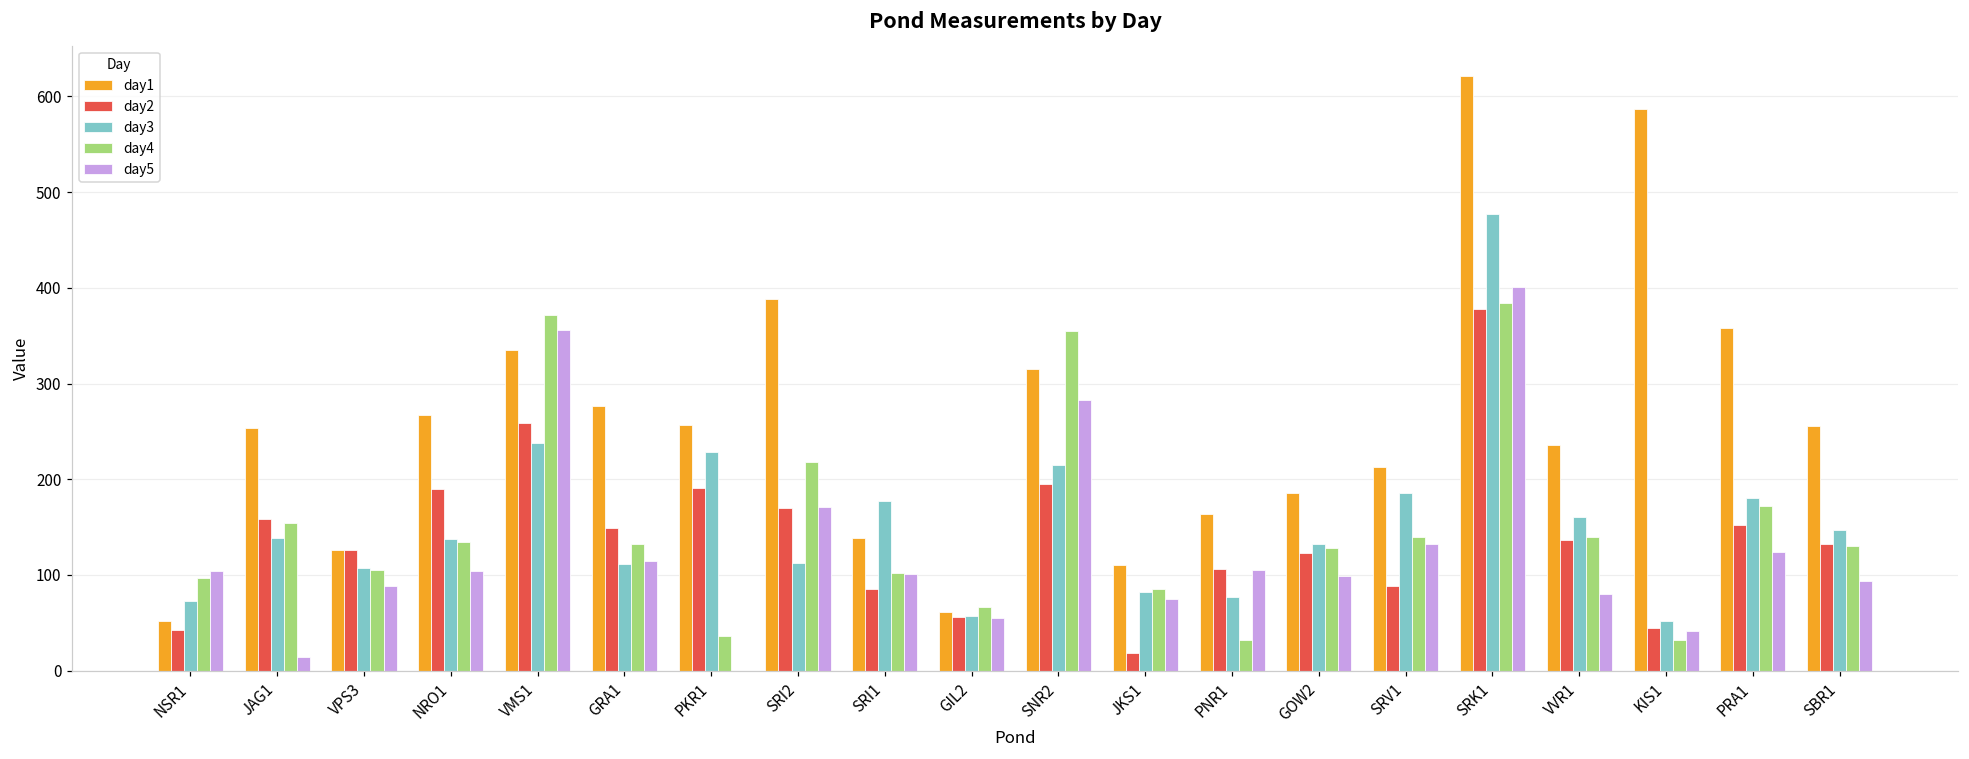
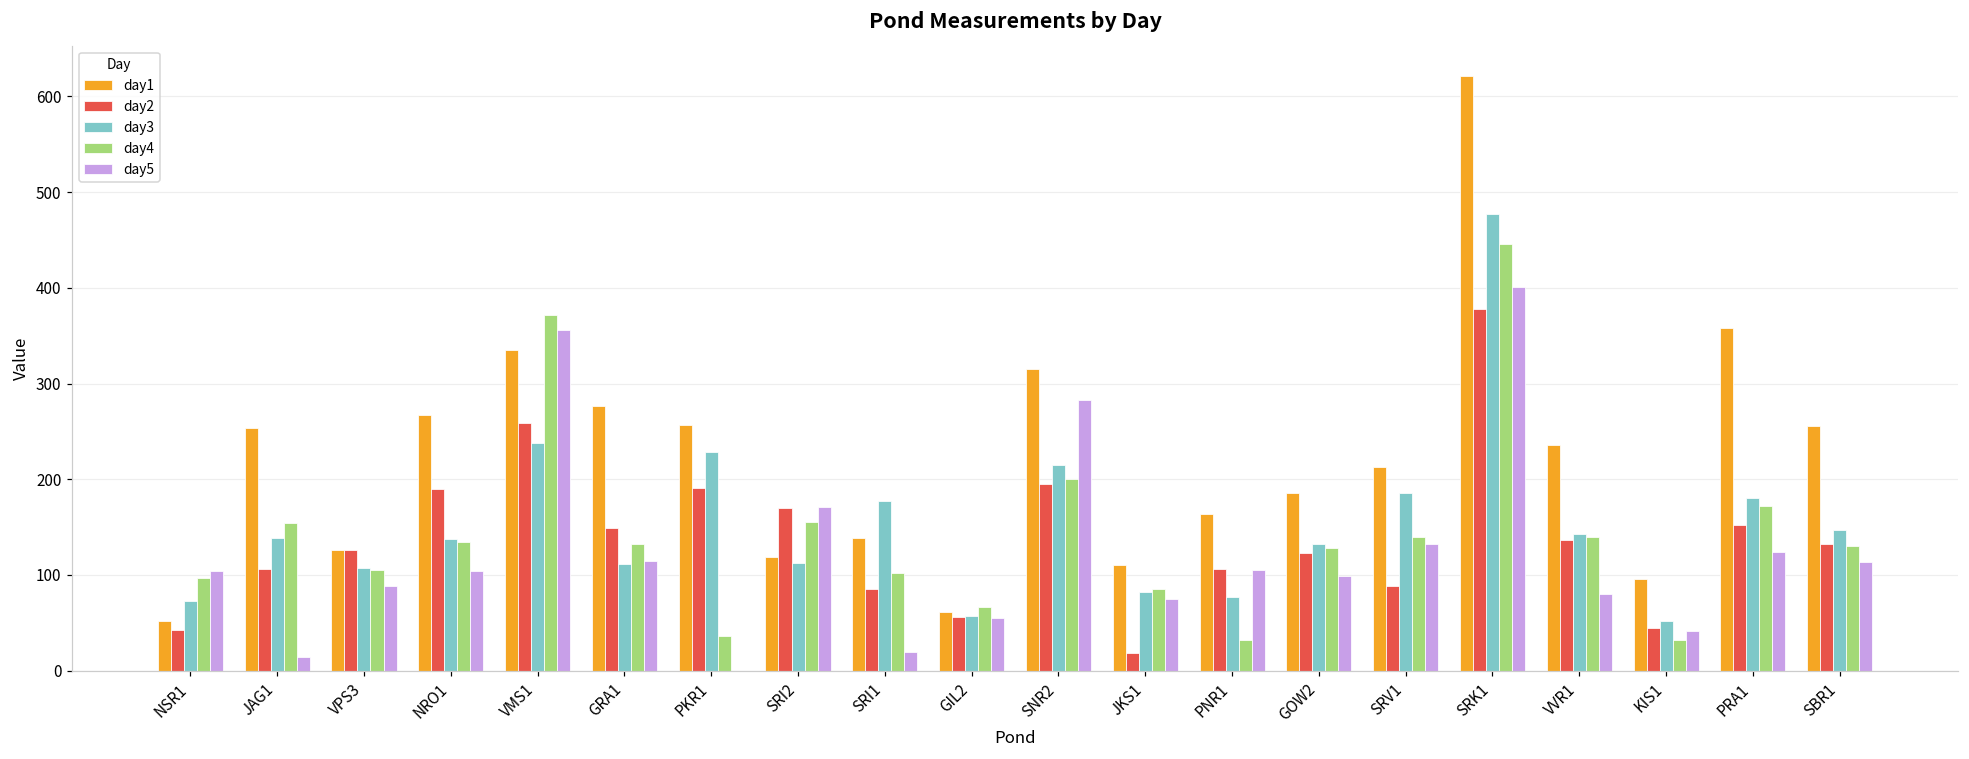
day2, JAG1: 160 -> 110
day1, SRI2: 390 -> 120
day4, SRI2: 220 -> 160
day5, SRI1: 100 -> 20
day4, SNR2: 350 -> 200
day4, SRK1: 380 -> 450
day3, VVR1: 160 -> 140
day1, KIS1: 590 -> 100
day5, SBR1: 90 -> 110
